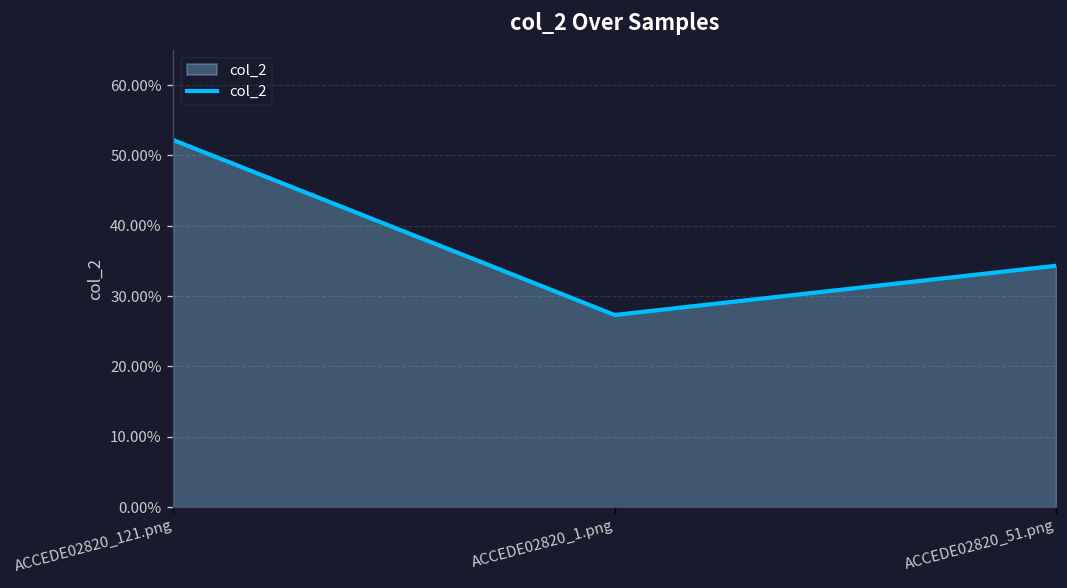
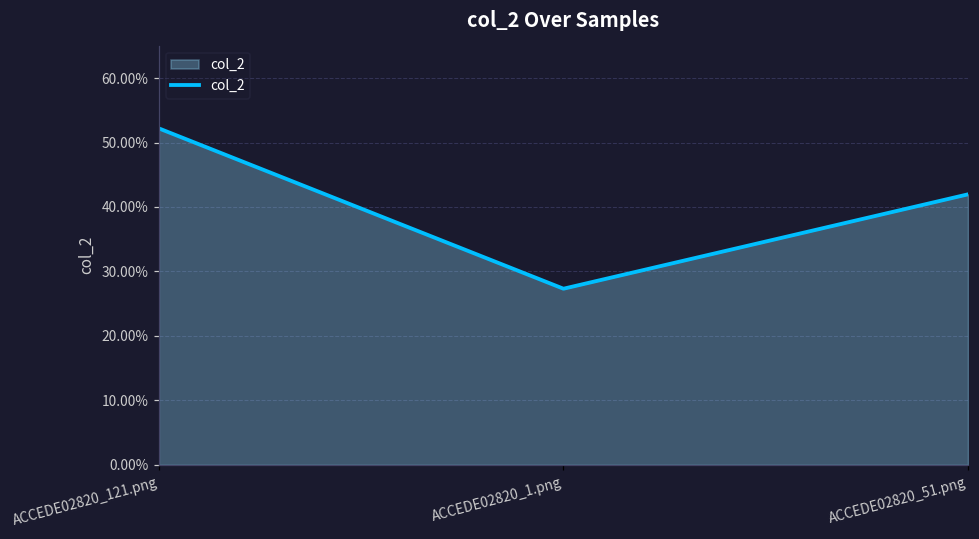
ACCEDE02820_51.png: 34% -> 42%
